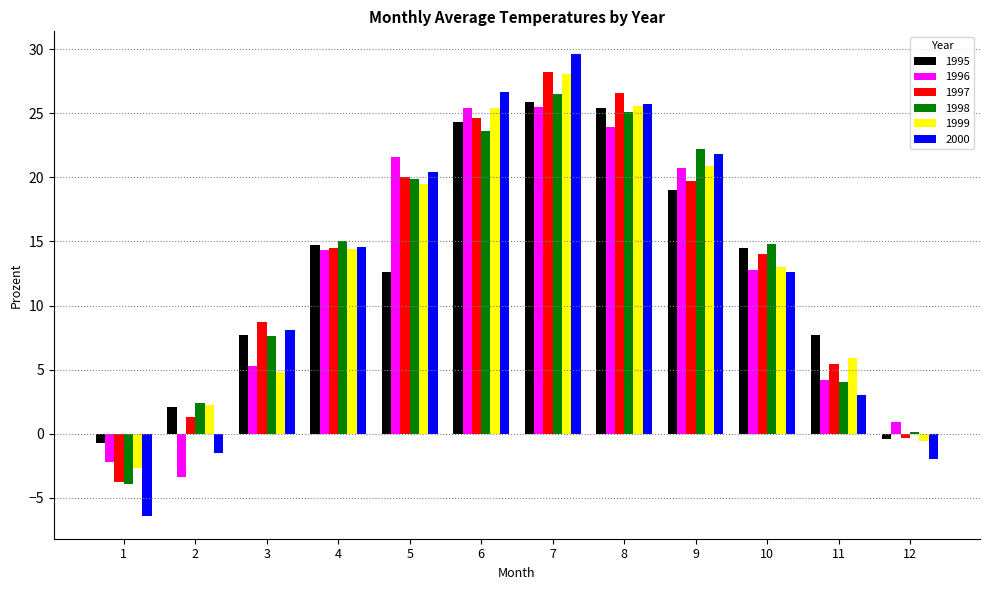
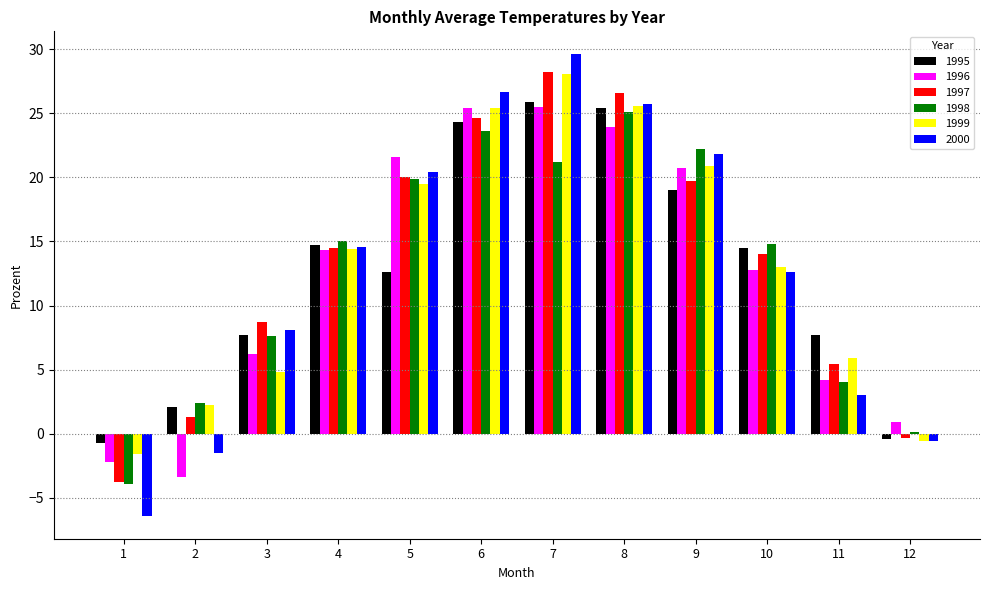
1999, 1: -2.7 -> -1.6
1996, 3: 5.3 -> 6.2
1998, 7: 26.5 -> 21.2
2000, 12: -2.0 -> -0.6
